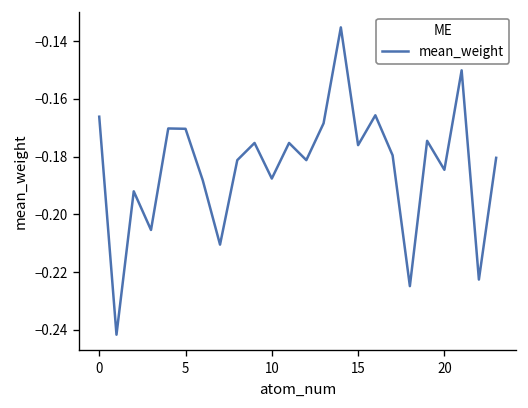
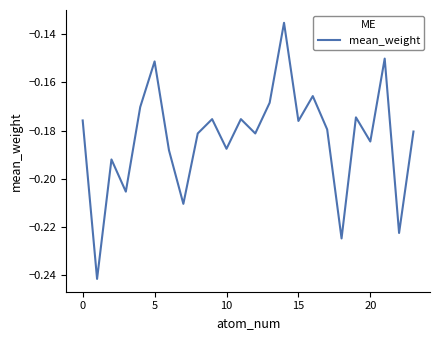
0: -0.166 -> -0.176
5: -0.170 -> -0.151
